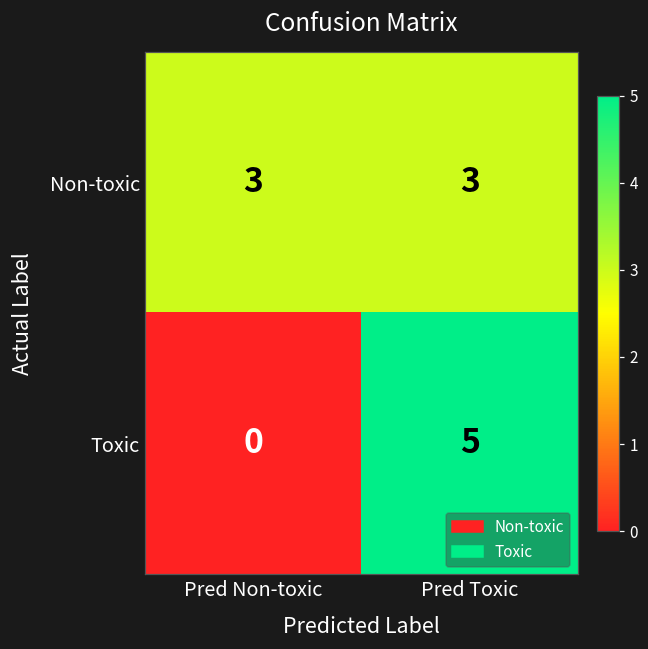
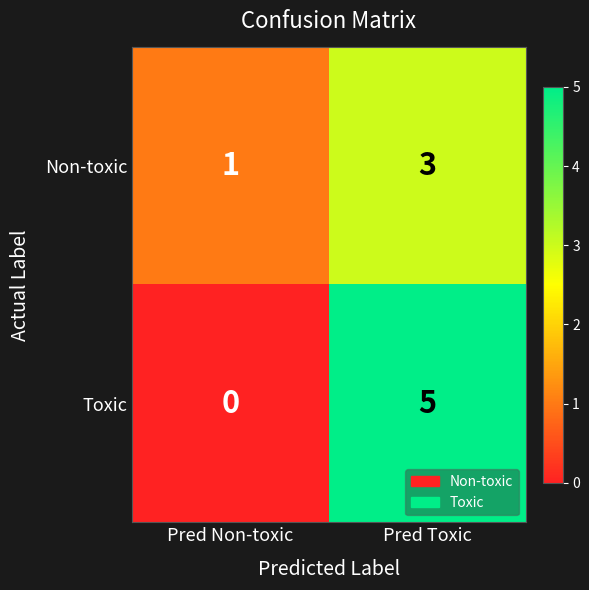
Non-toxic, Pred Non-toxic: 3 -> 1
